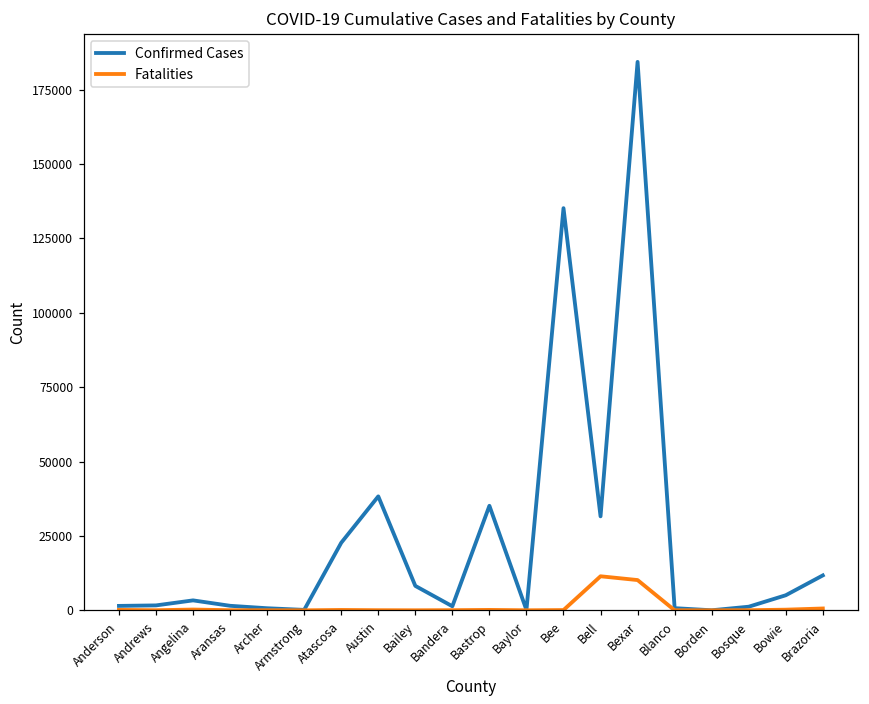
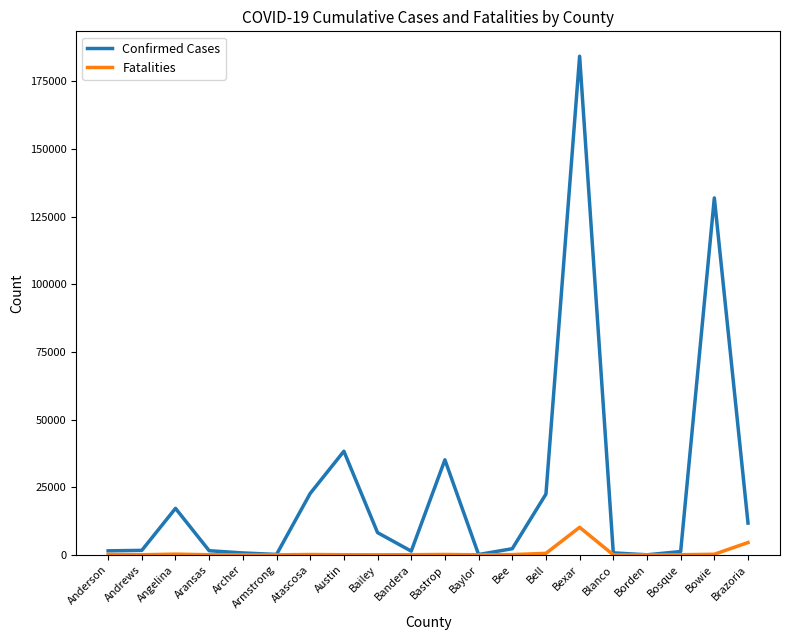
Confirmed Cases, Angelina: 3000 -> 17000
Confirmed Cases, Bee: 135000 -> 2000
Confirmed Cases, Bell: 32000 -> 22000
Fatalities, Bell: 11000 -> 1000
Confirmed Cases, Bowie: 5000 -> 132000
Fatalities, Brazoria: 1000 -> 5000
